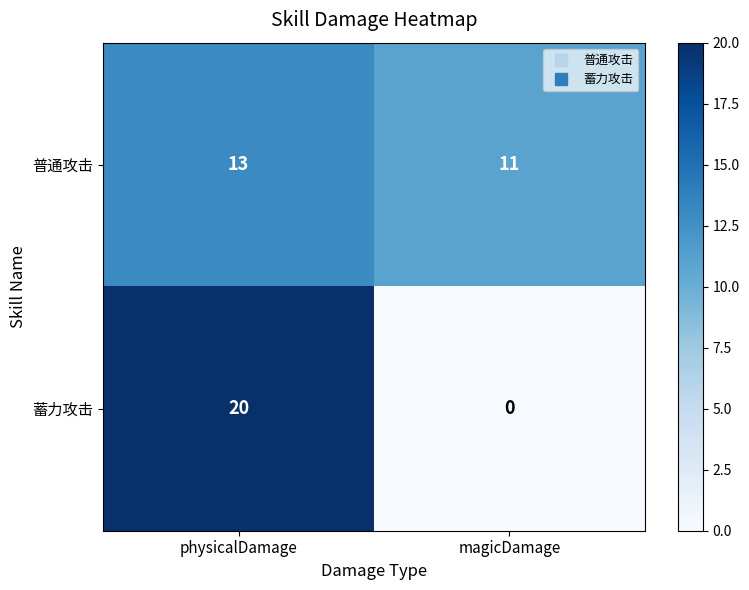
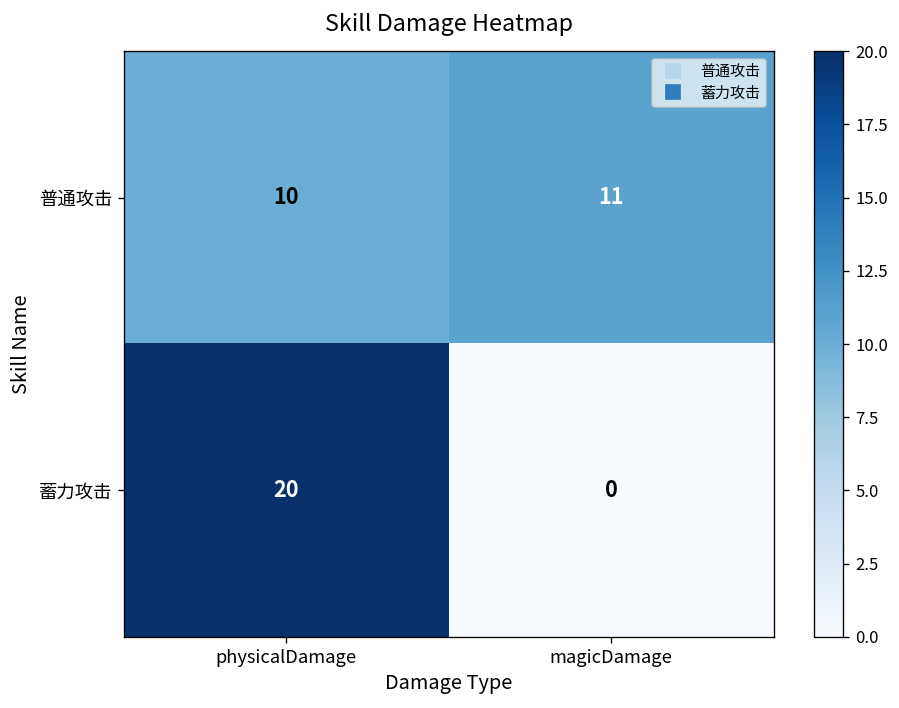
普通攻击, physicalDamage: 13 -> 10
